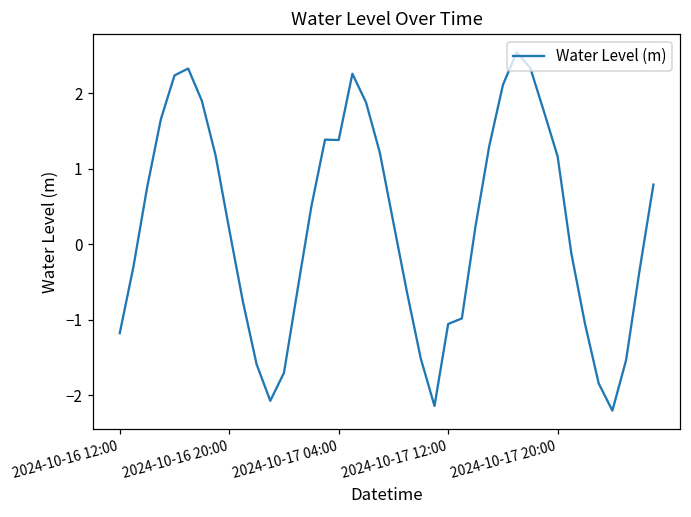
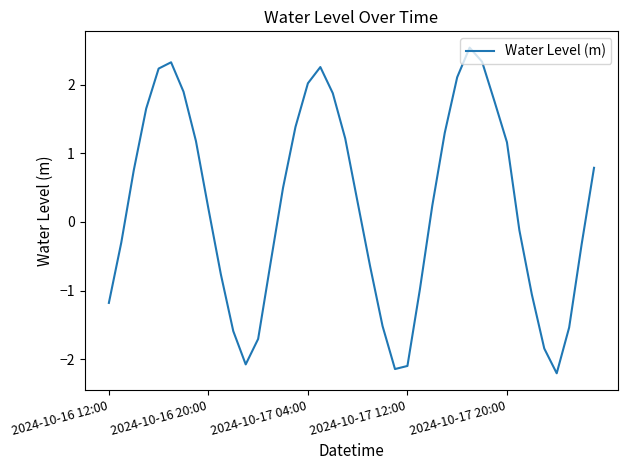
2024-10-17 04:00: 1.4 -> 2.0
2024-10-17 12:00: -1.1 -> -2.1
